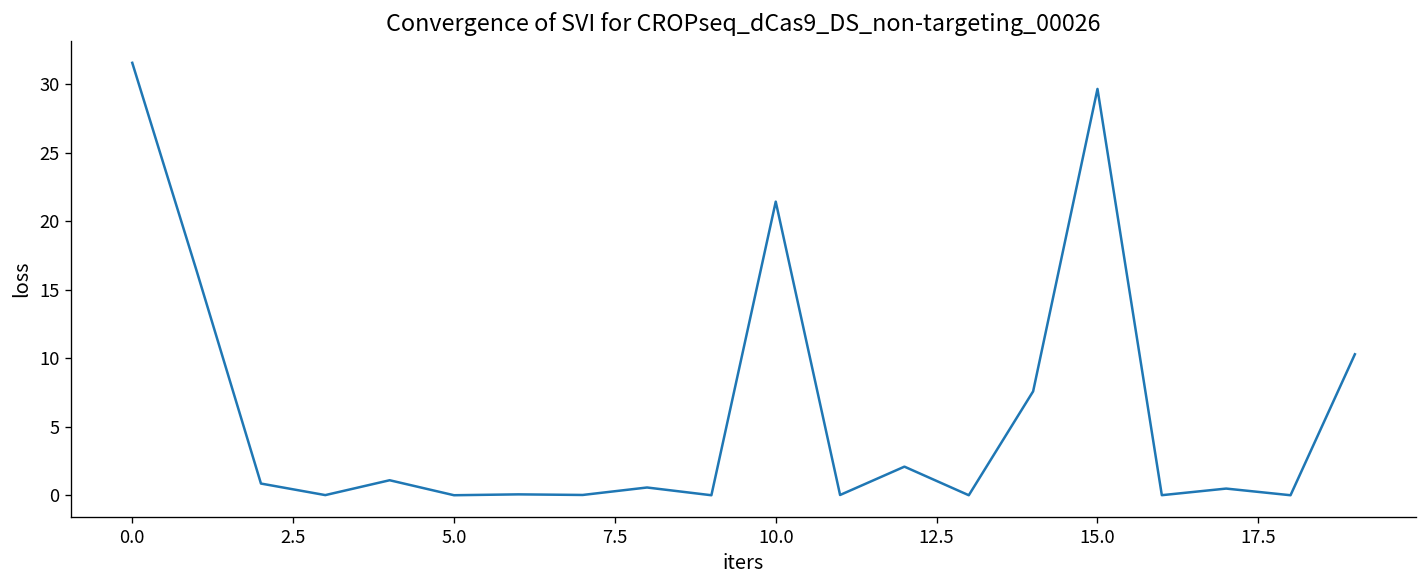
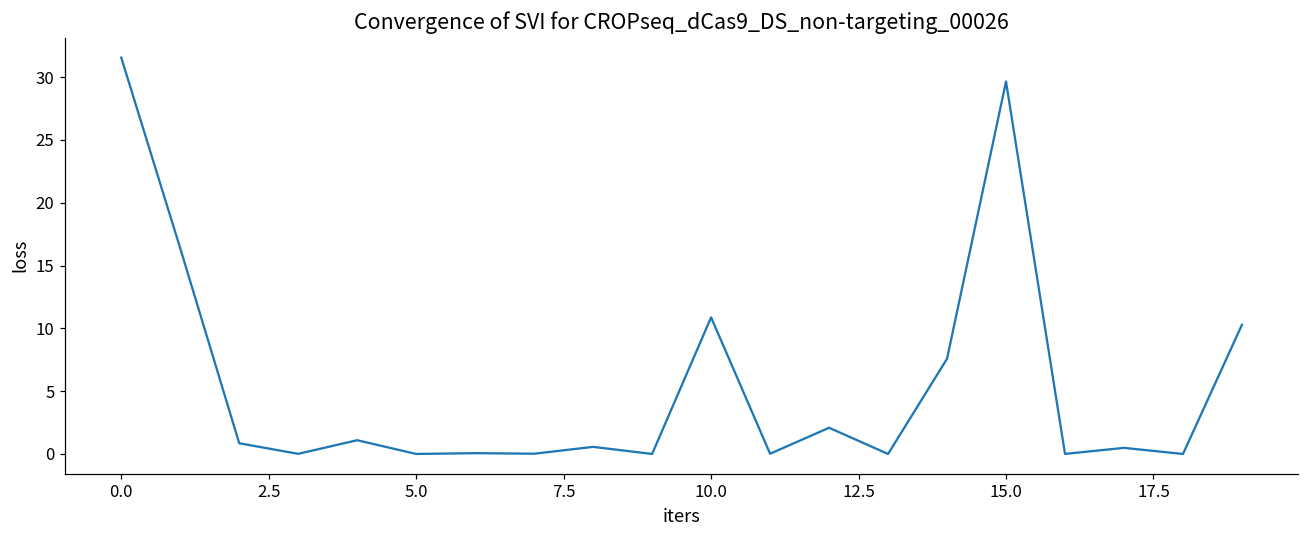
10.0: 21.4 -> 10.9
